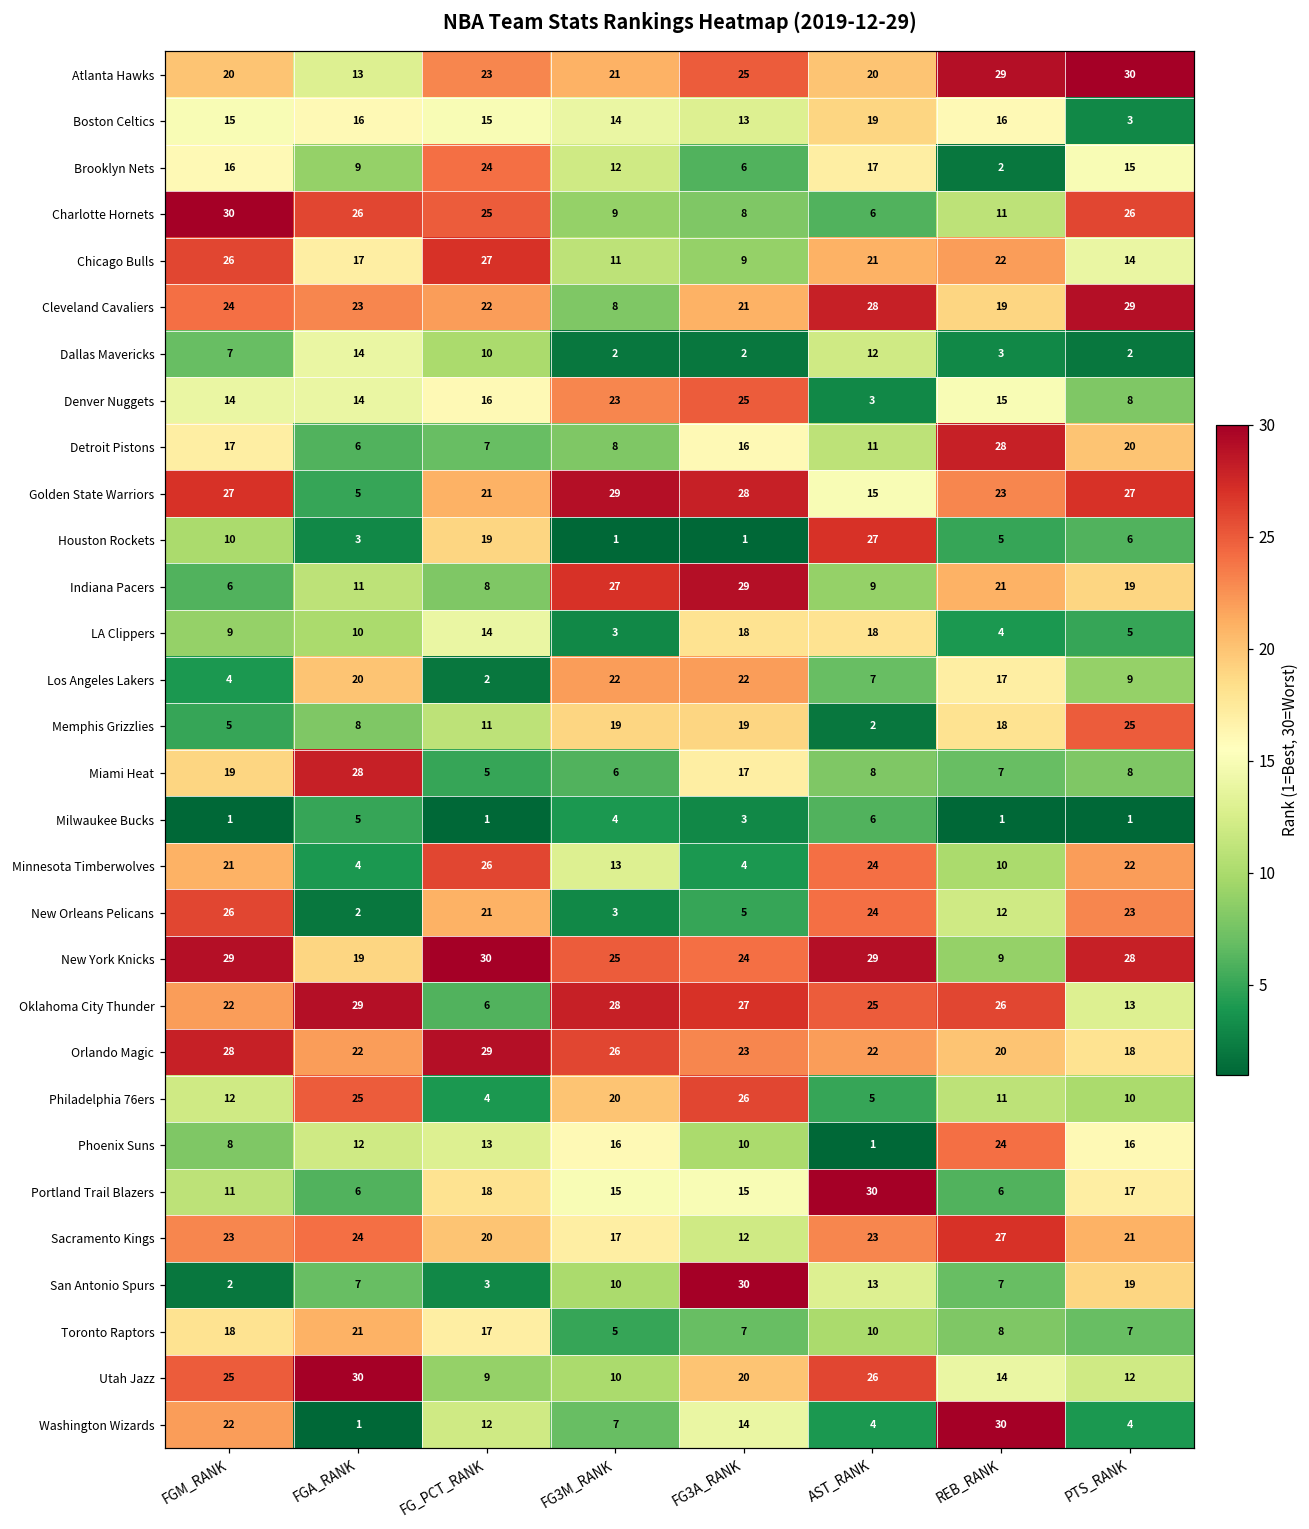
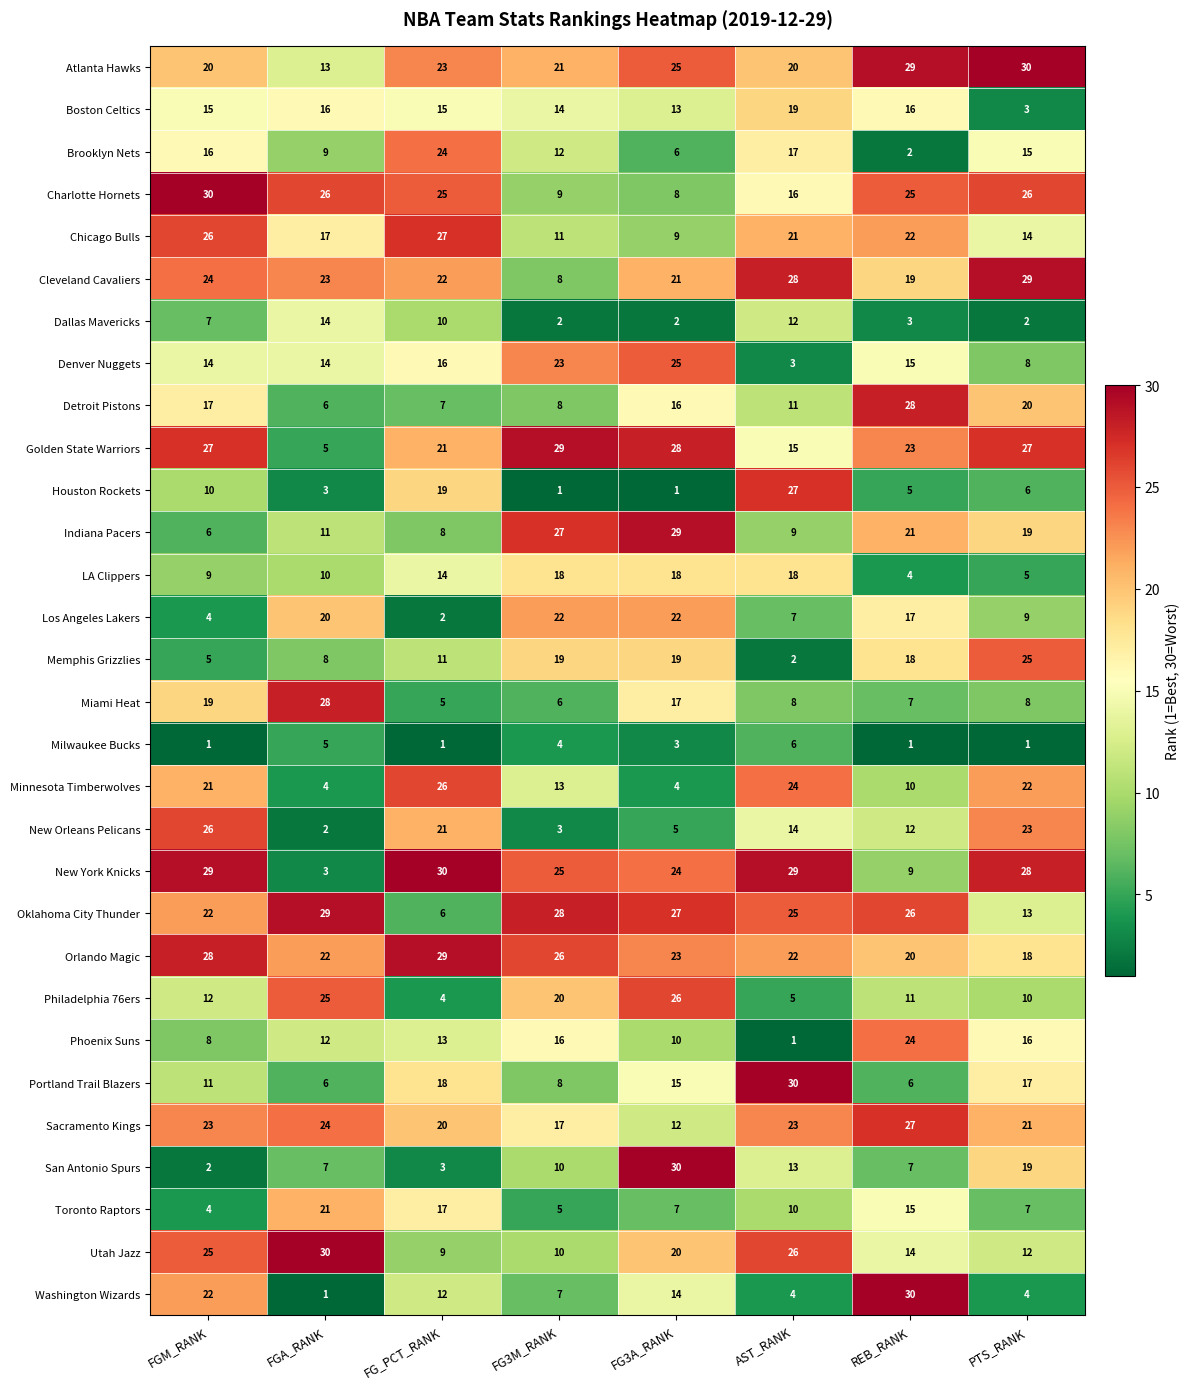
Charlotte Hornets, AST_RANK: 6 -> 16
Charlotte Hornets, REB_RANK: 11 -> 25
LA Clippers, FG3M_RANK: 3 -> 18
New Orleans Pelicans, AST_RANK: 24 -> 14
New York Knicks, FGA_RANK: 19 -> 3
Portland Trail Blazers, FG3M_RANK: 15 -> 8
Toronto Raptors, FGM_RANK: 18 -> 4
Toronto Raptors, REB_RANK: 8 -> 15
